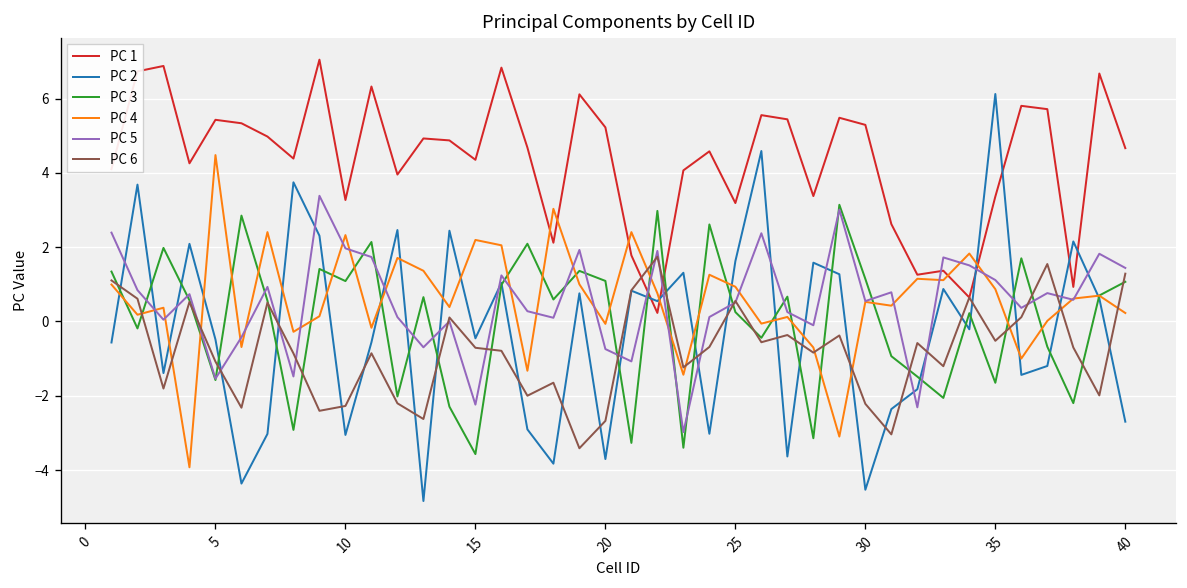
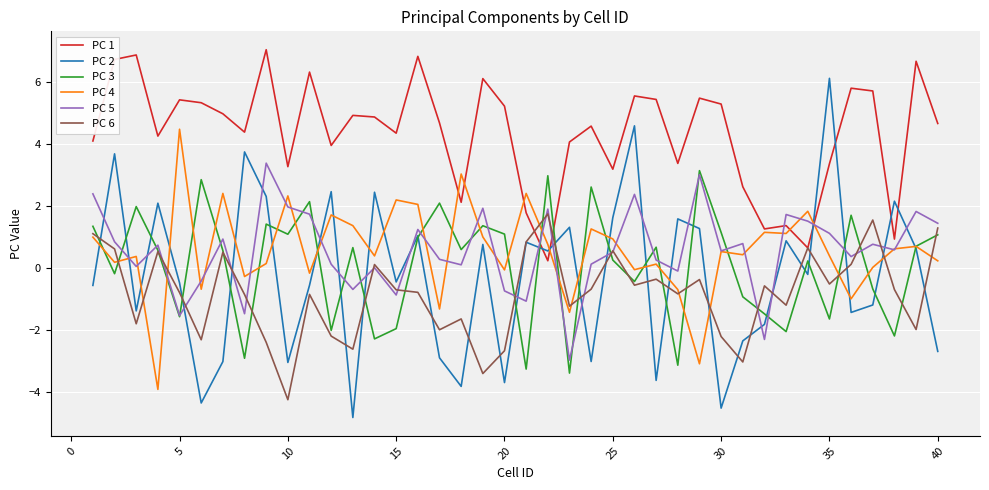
PC 6, 5: -1.1 -> -0.8
PC 6, 10: -2.3 -> -4.3
PC 3, 15: -3.6 -> -2.0
PC 5, 15: -2.2 -> -0.9
PC 4, 35: 0.9 -> 0.4
